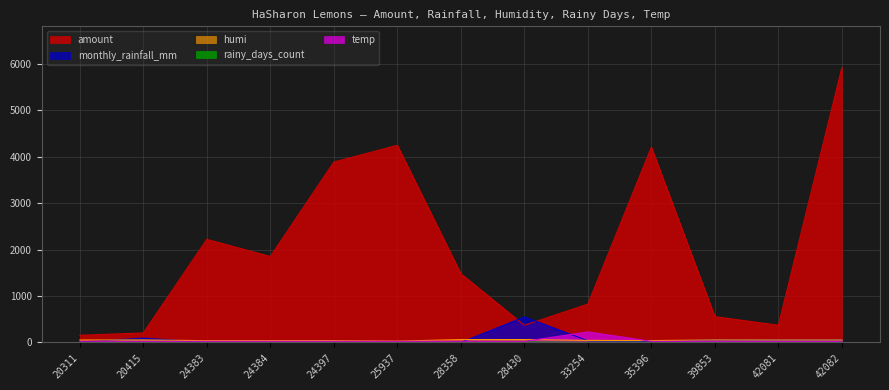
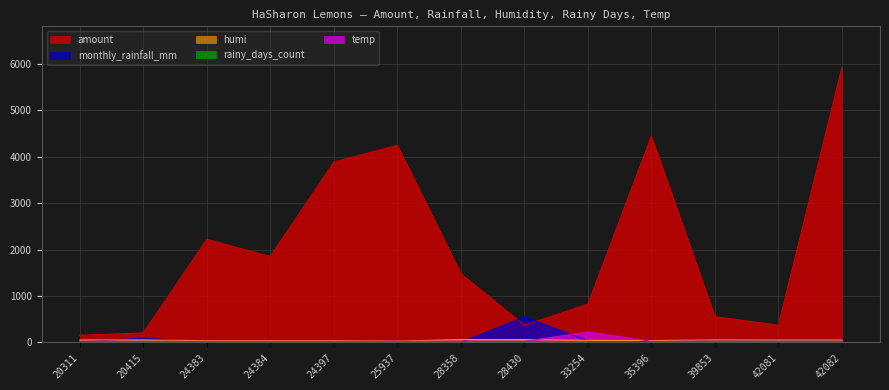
amount, 35396: 4200 -> 4400
